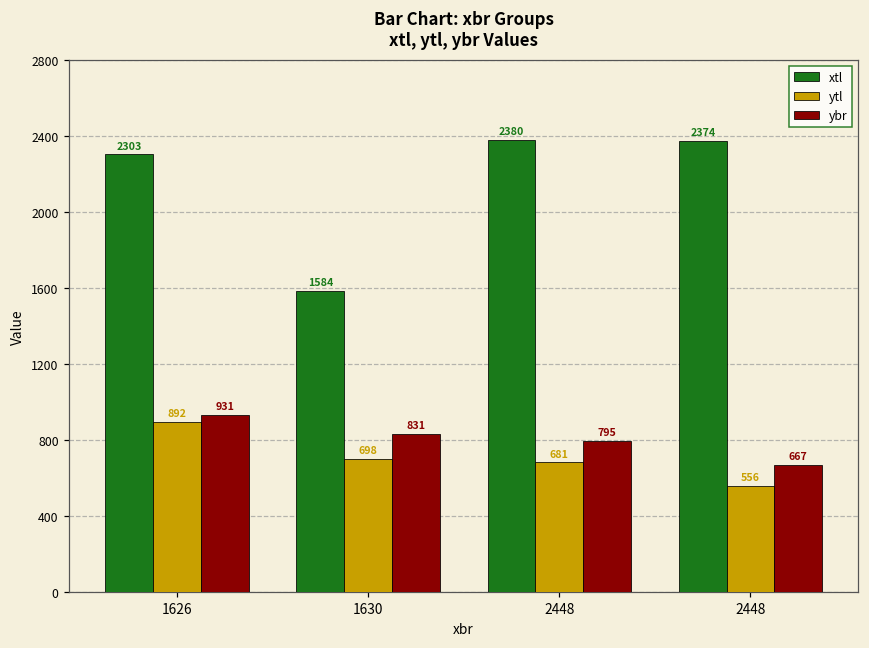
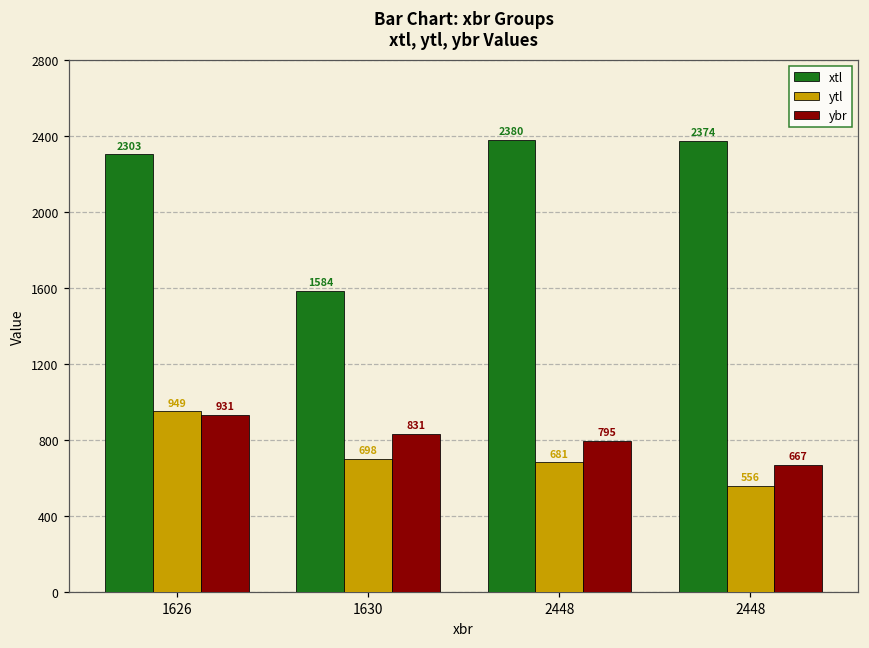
ytl, 1626: 892 -> 949
